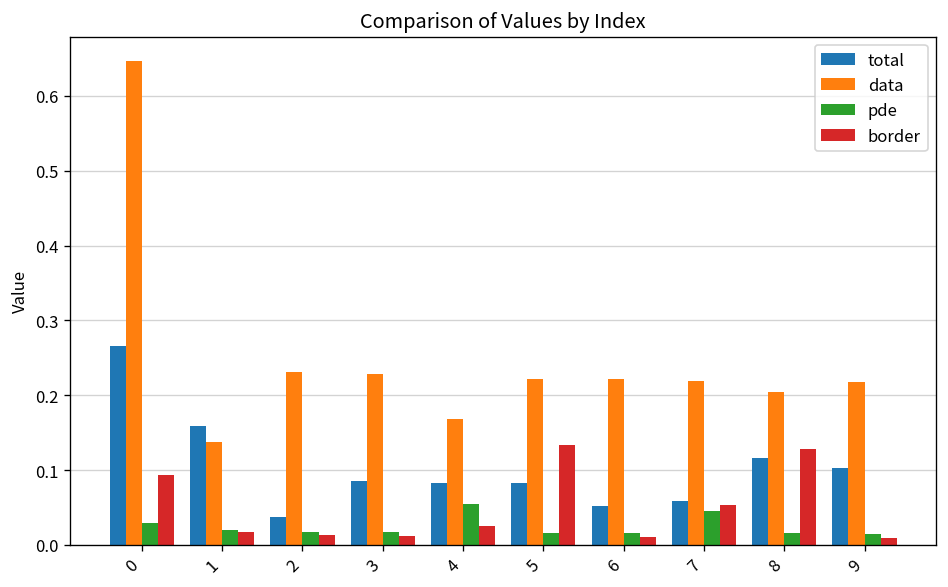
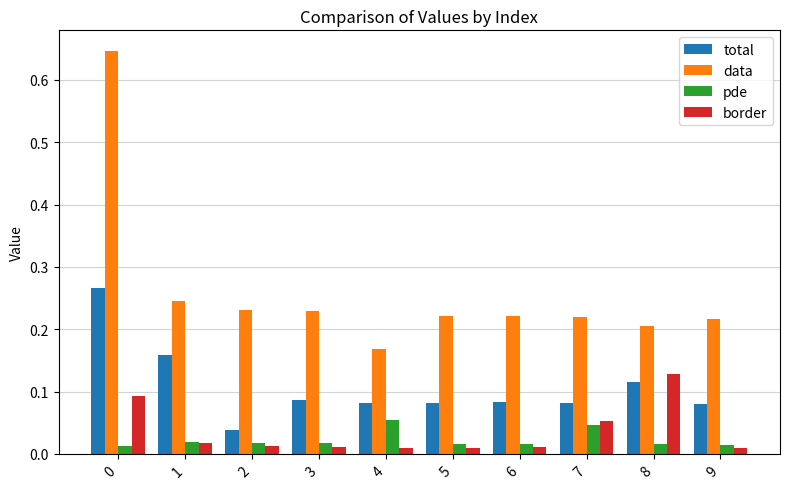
pde, 0: 0.03 -> 0.01
data, 1: 0.14 -> 0.25
border, 4: 0.02 -> 0.01
border, 5: 0.13 -> 0.01
total, 6: 0.05 -> 0.08
total, 7: 0.06 -> 0.08
total, 9: 0.10 -> 0.08
